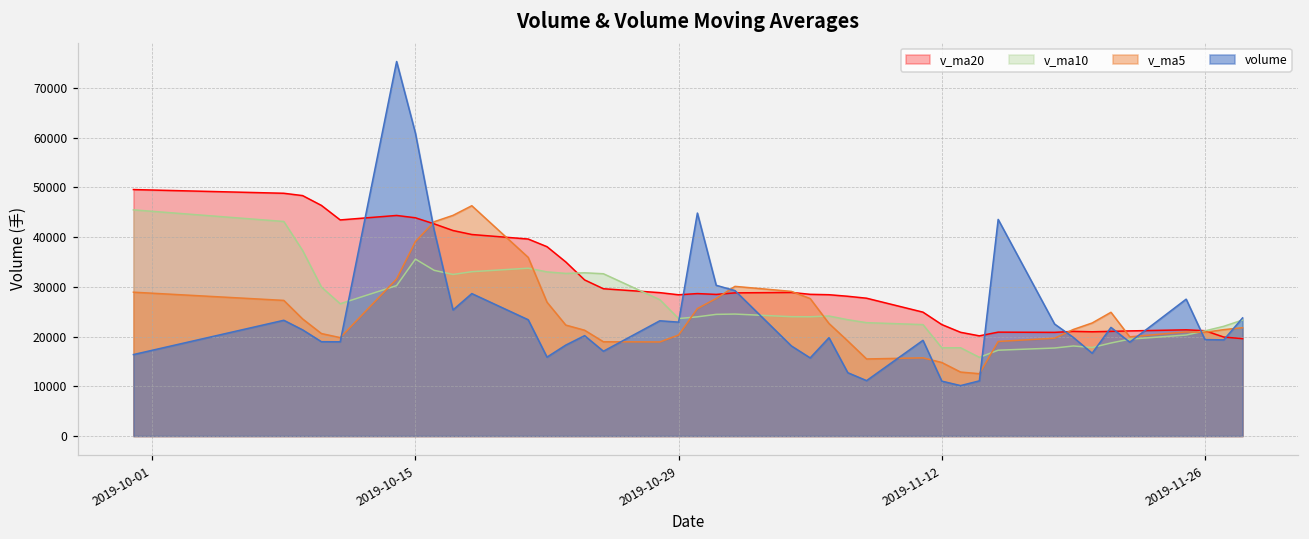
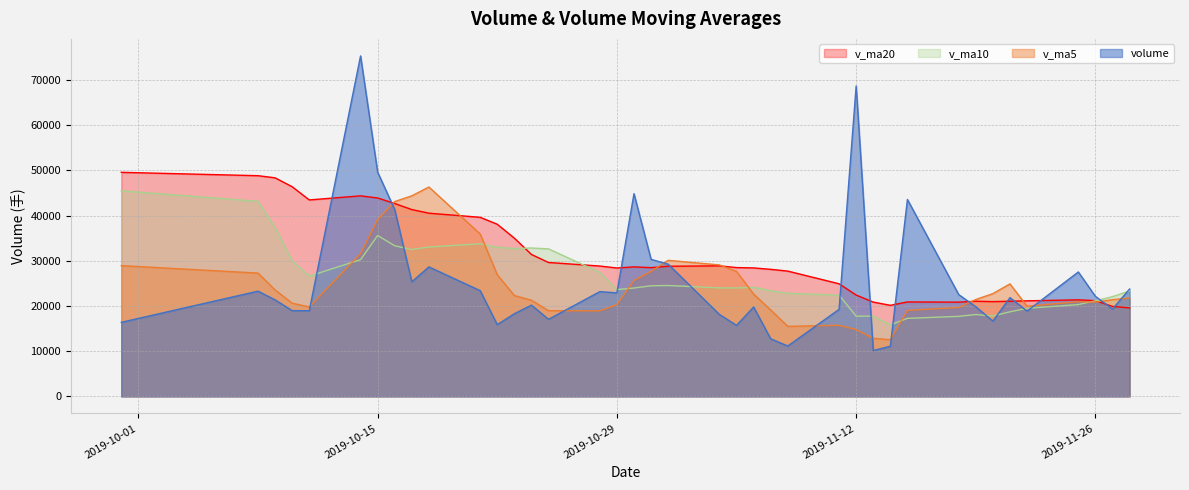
volume, 2019-10-15: 61000 -> 50000
volume, 2019-11-12: 11000 -> 69000
volume, 2019-11-26: 19000 -> 22000
